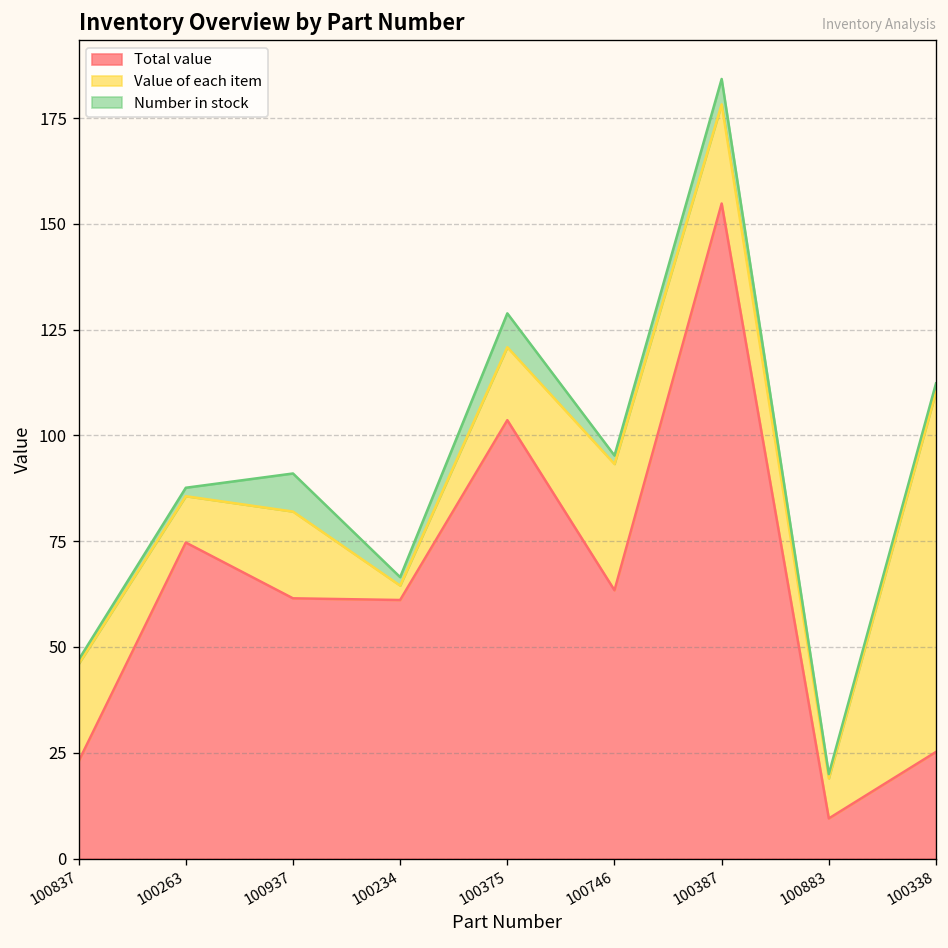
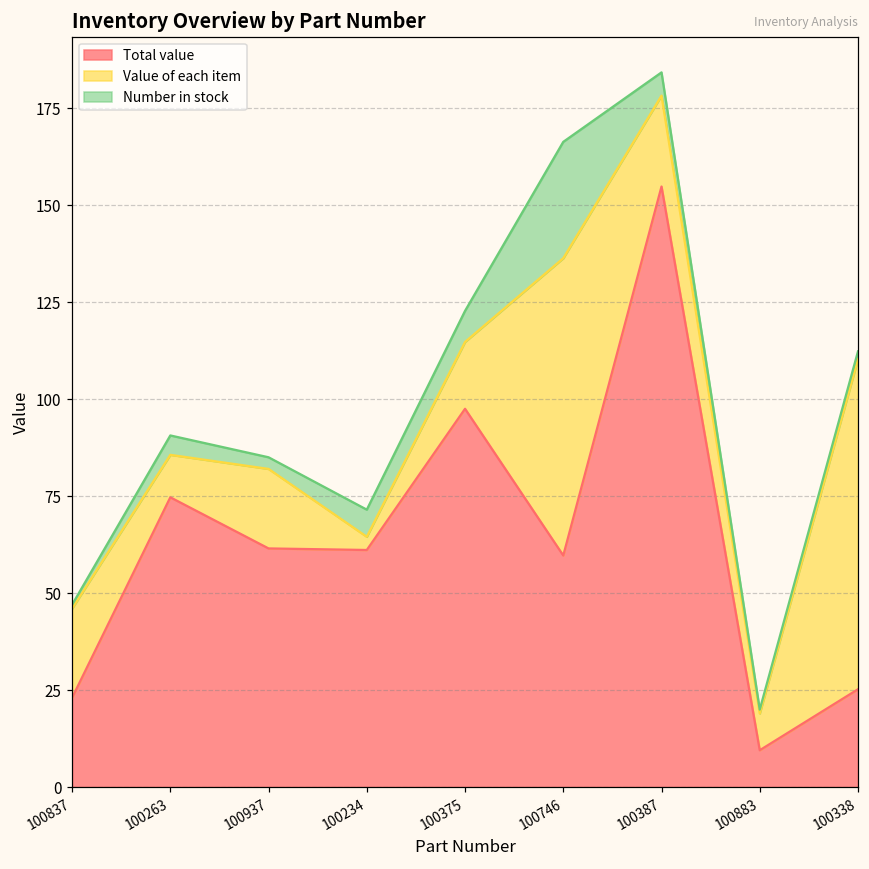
Number in stock, 100263: 2 -> 5
Number in stock, 100937: 9 -> 3
Number in stock, 100234: 2 -> 7
Total value, 100375: 104 -> 98
Total value, 100746: 63 -> 60
Value of each item, 100746: 30 -> 77
Number in stock, 100746: 2 -> 30
